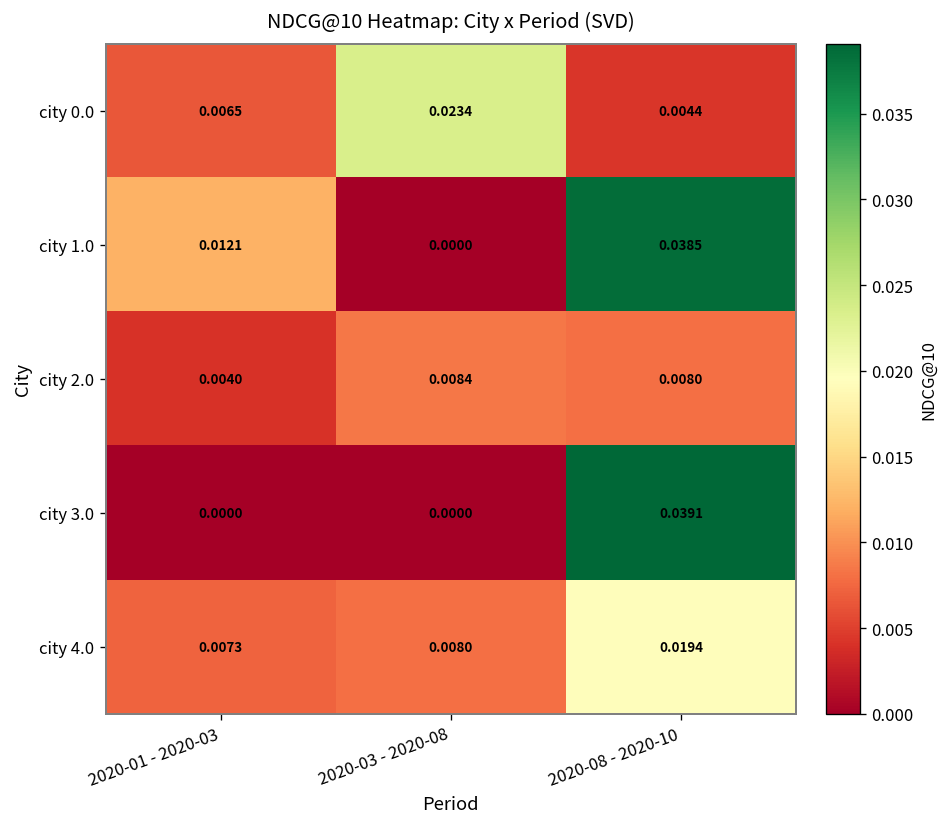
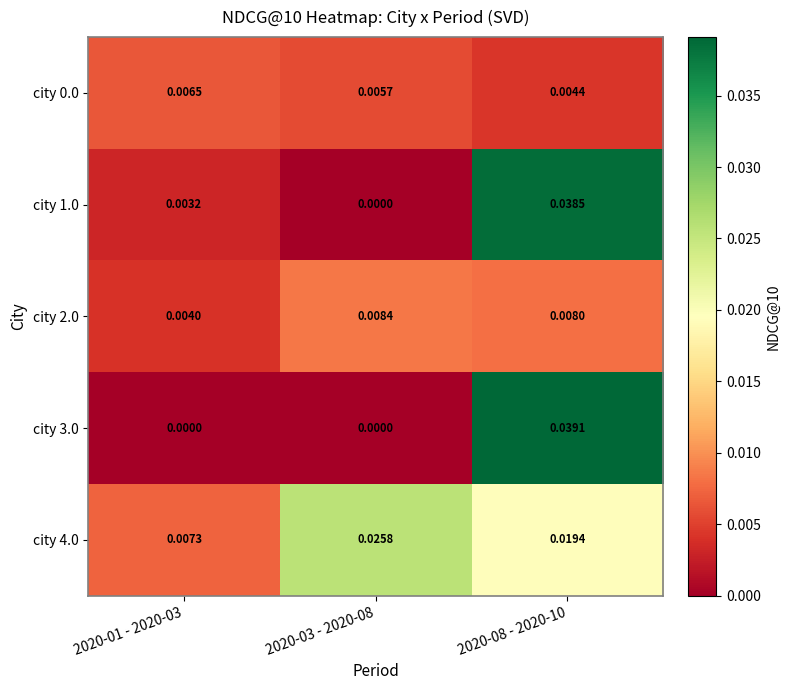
city 0.0, 2020-03 - 2020-08: 0.0234 -> 0.0057
city 1.0, 2020-01 - 2020-03: 0.0121 -> 0.0032
city 4.0, 2020-03 - 2020-08: 0.0080 -> 0.0258
